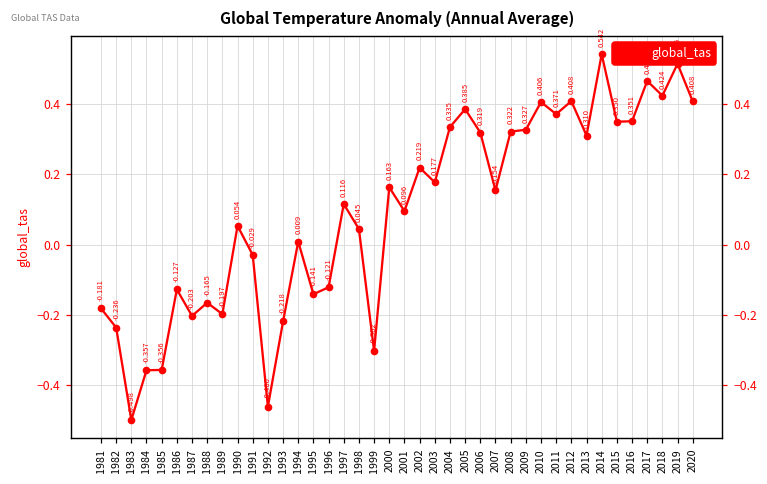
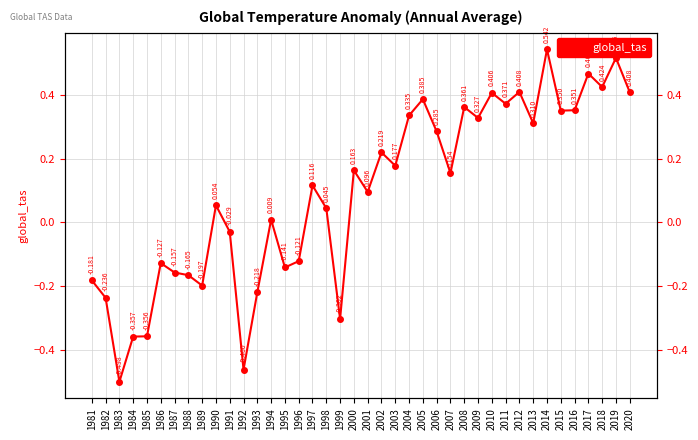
1987: -0.203 -> -0.157
2006: 0.319 -> 0.285
2008: 0.322 -> 0.361
